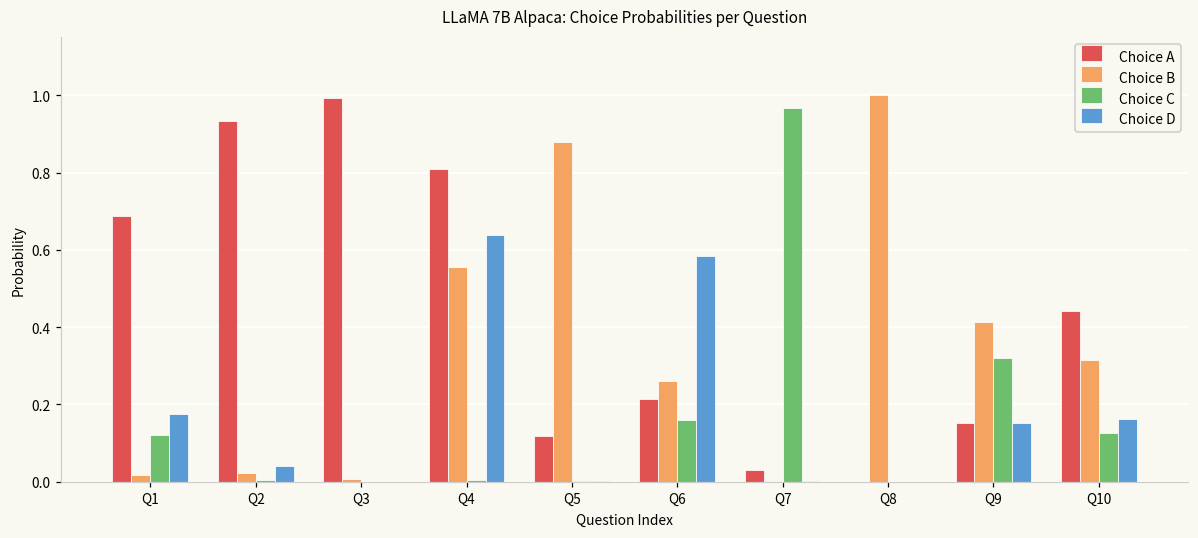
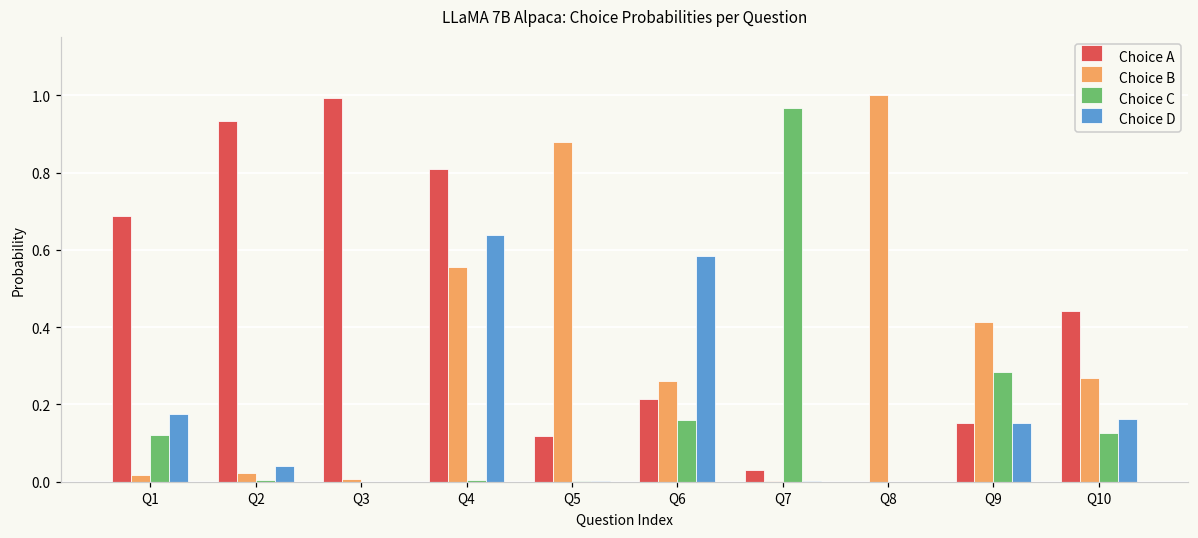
Choice C, Q9: 0.32 -> 0.28
Choice B, Q10: 0.31 -> 0.27
